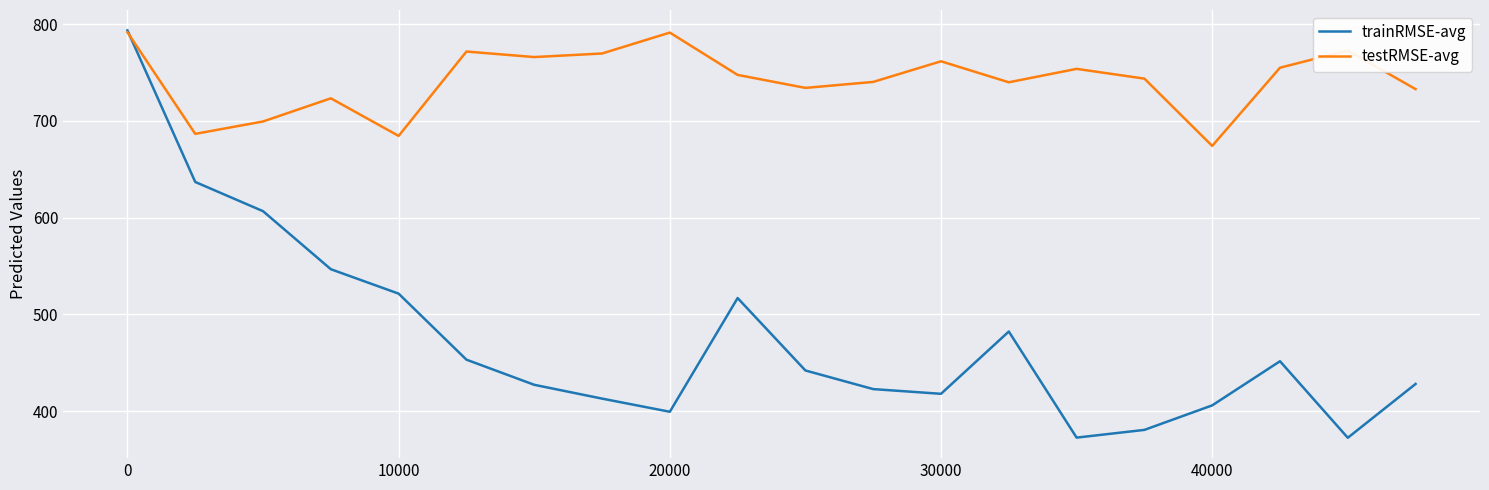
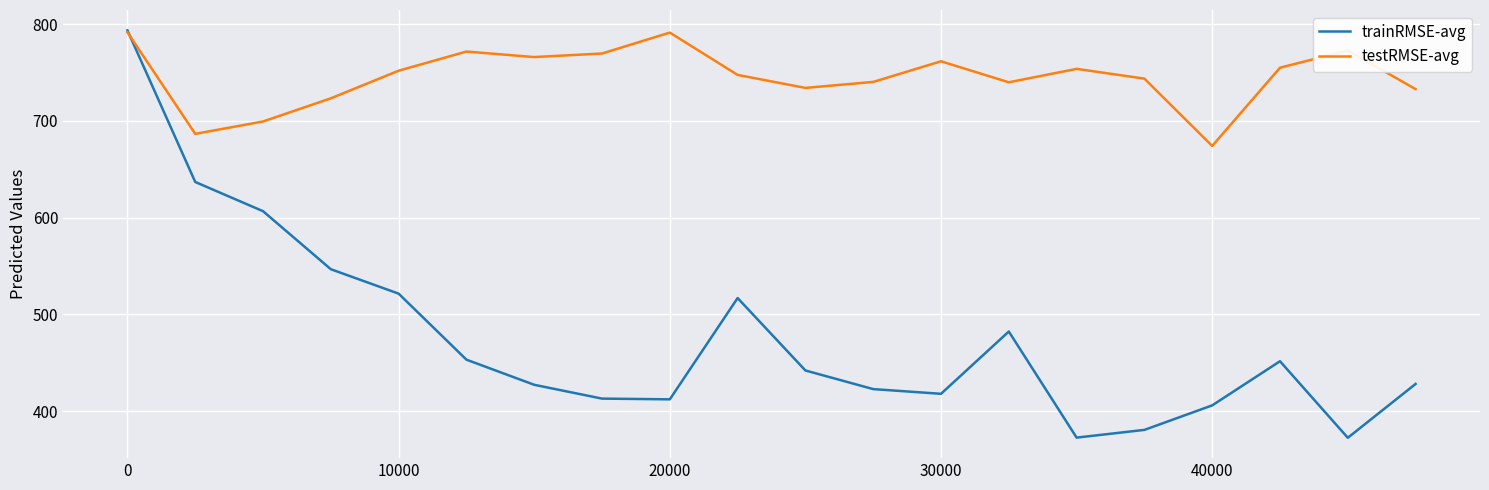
testRMSE-avg, 10000: 680 -> 750
trainRMSE-avg, 20000: 400 -> 410
